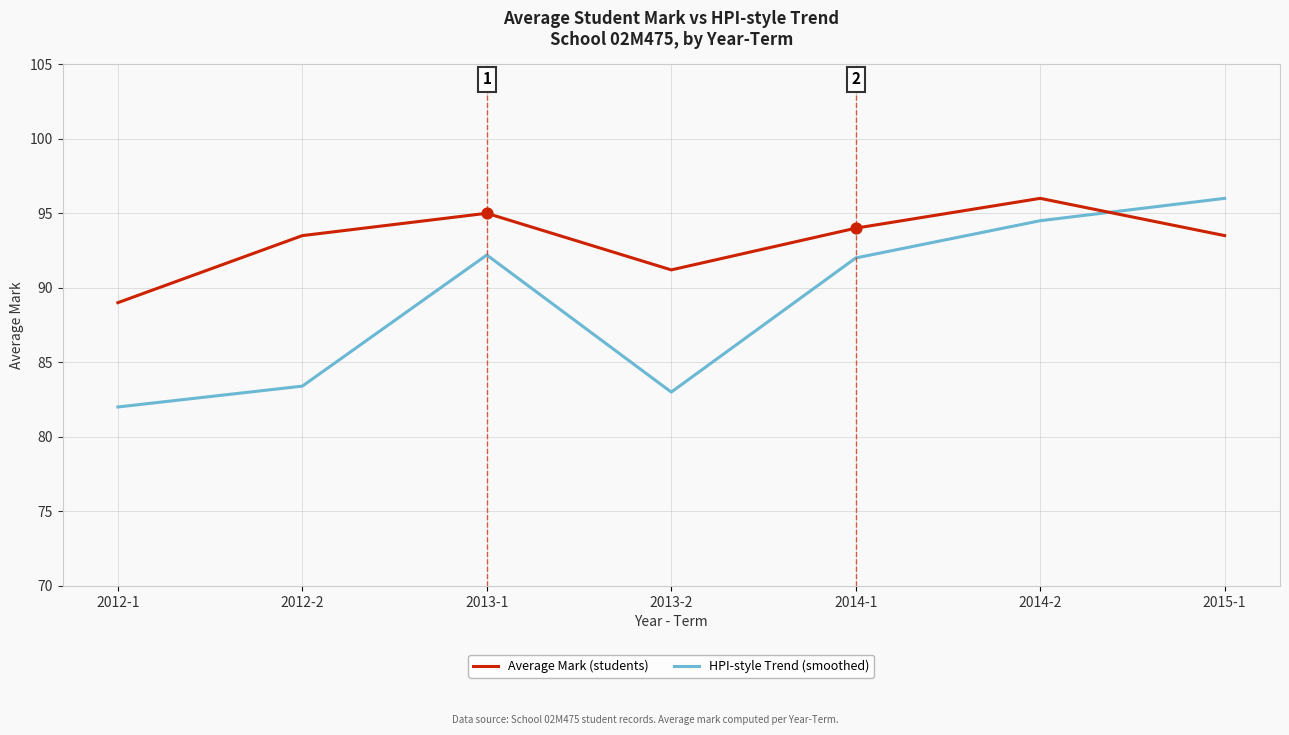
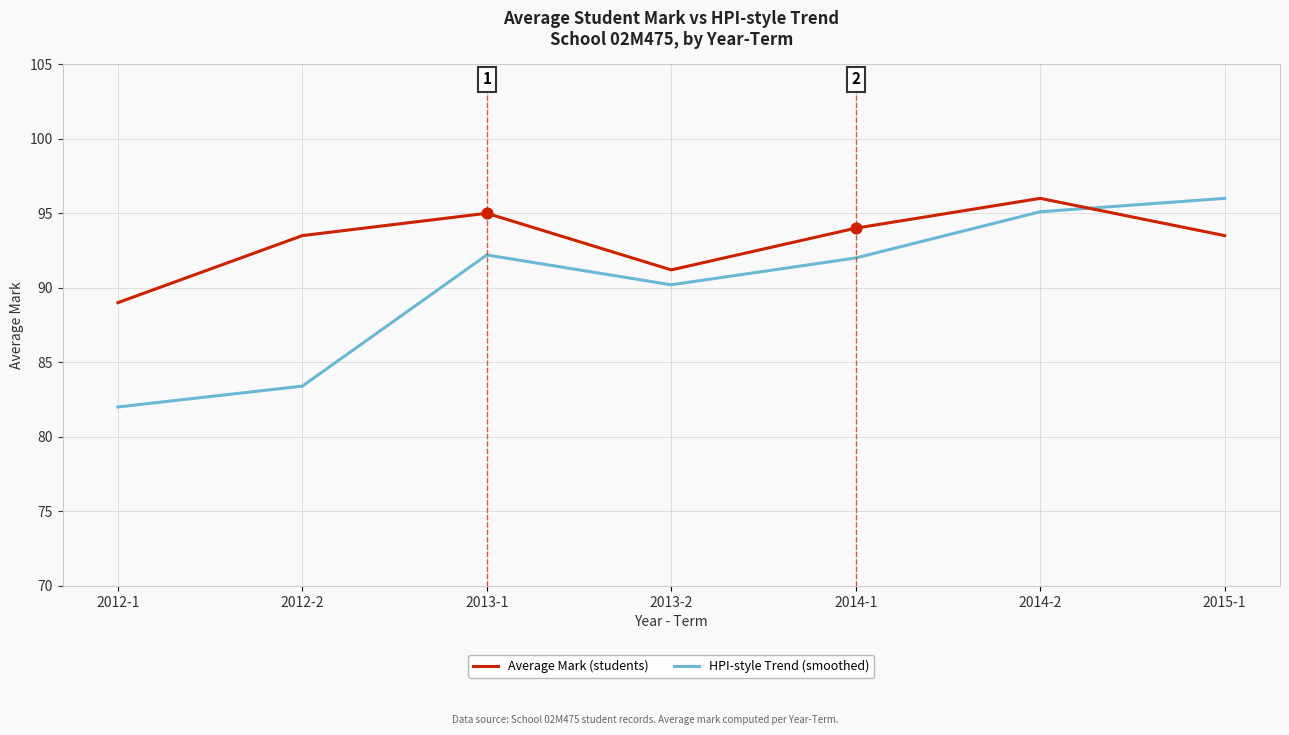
HPI-style Trend (smoothed), 2013-2: 83.0 -> 90.2
HPI-style Trend (smoothed), 2014-2: 94.5 -> 95.1
